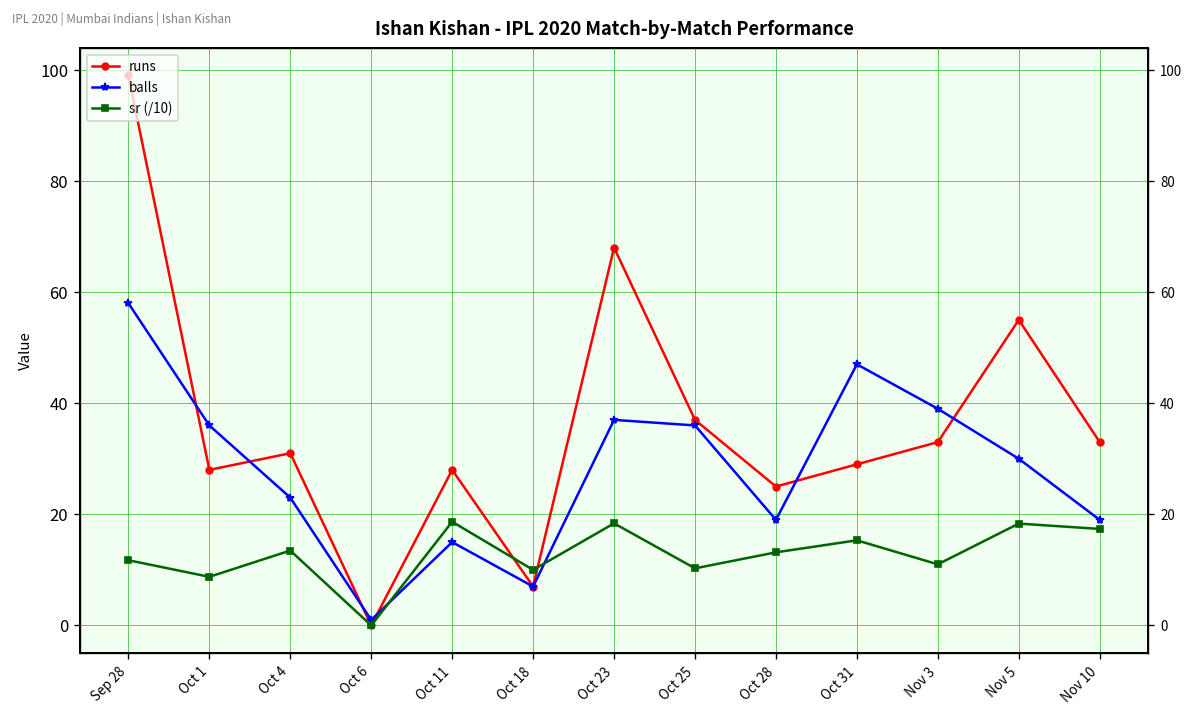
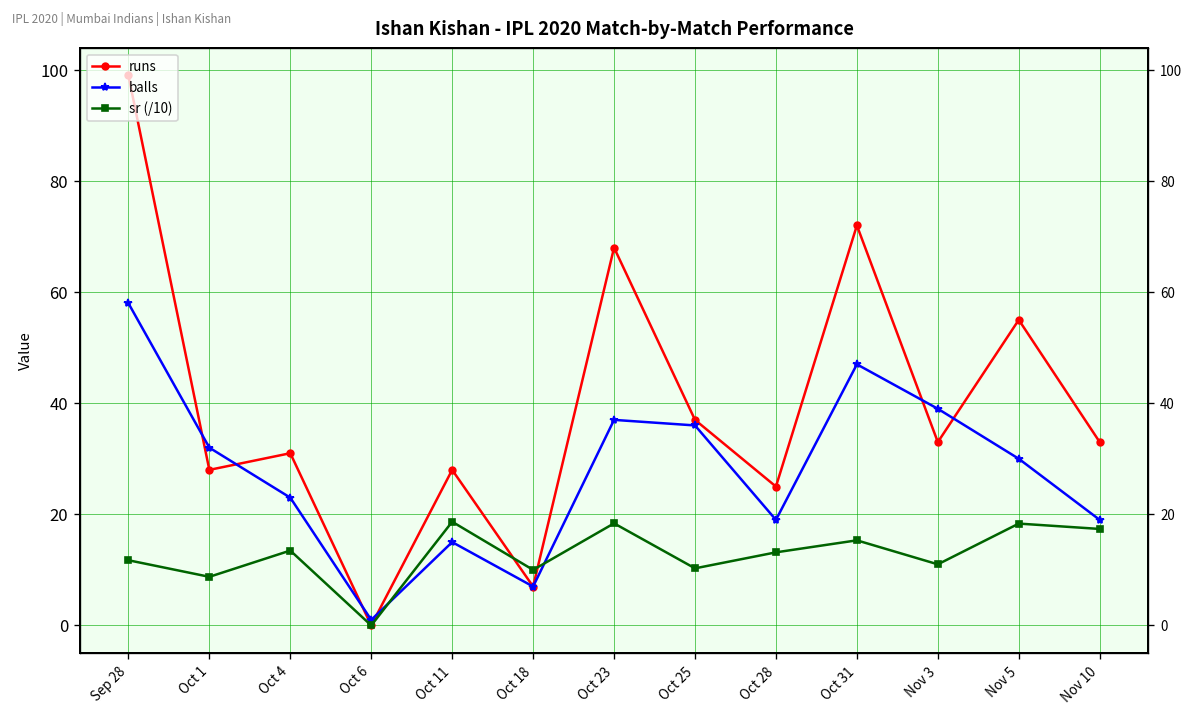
balls, Oct 1: 36 -> 32
runs, Oct 31: 29 -> 72
